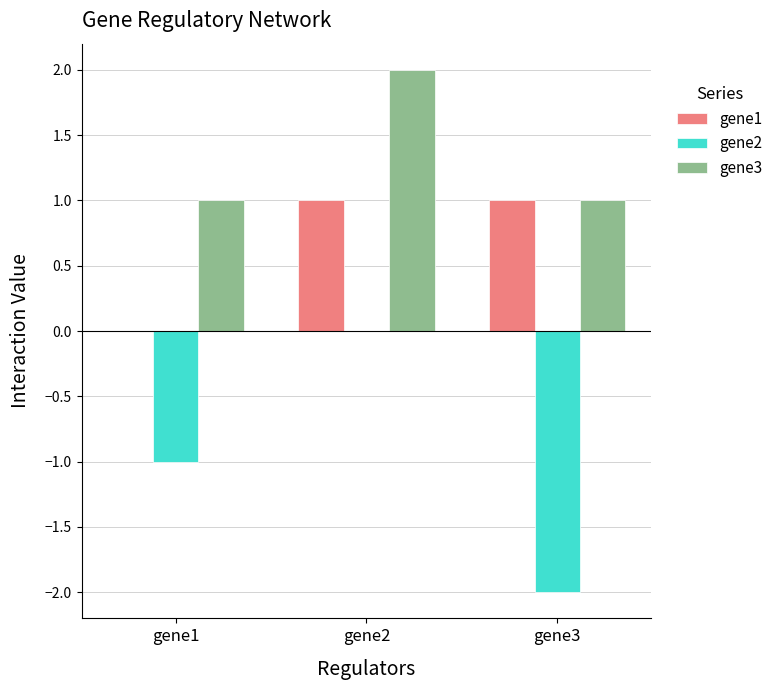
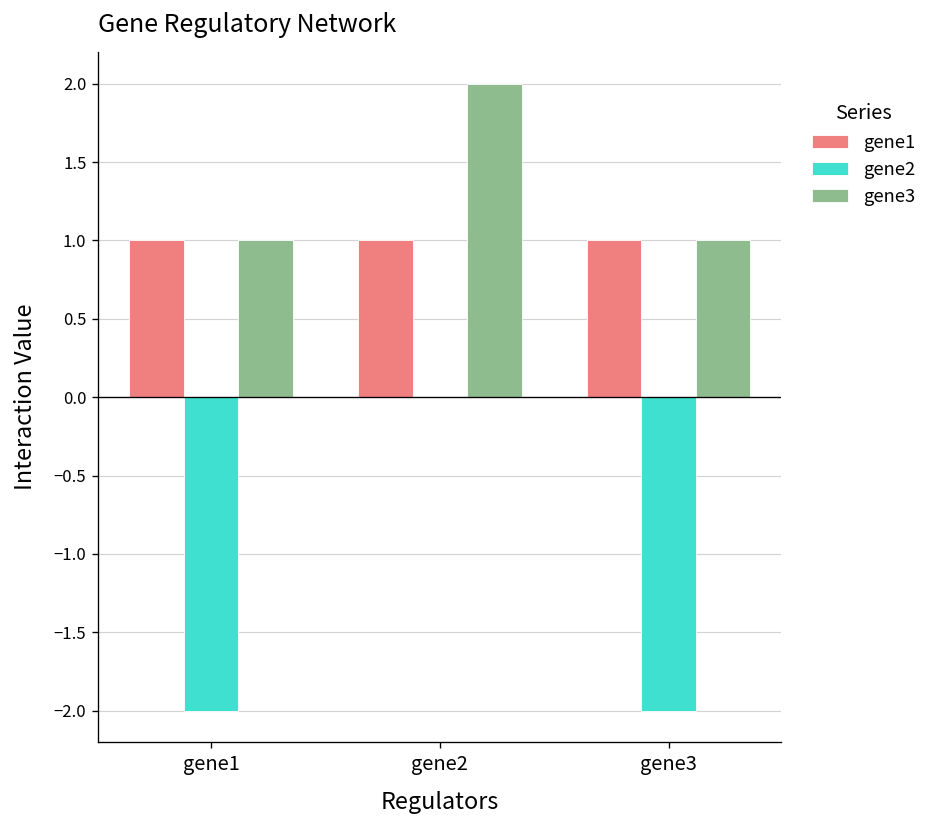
gene1, gene1: 0 -> 1
gene2, gene1: -1 -> -2
